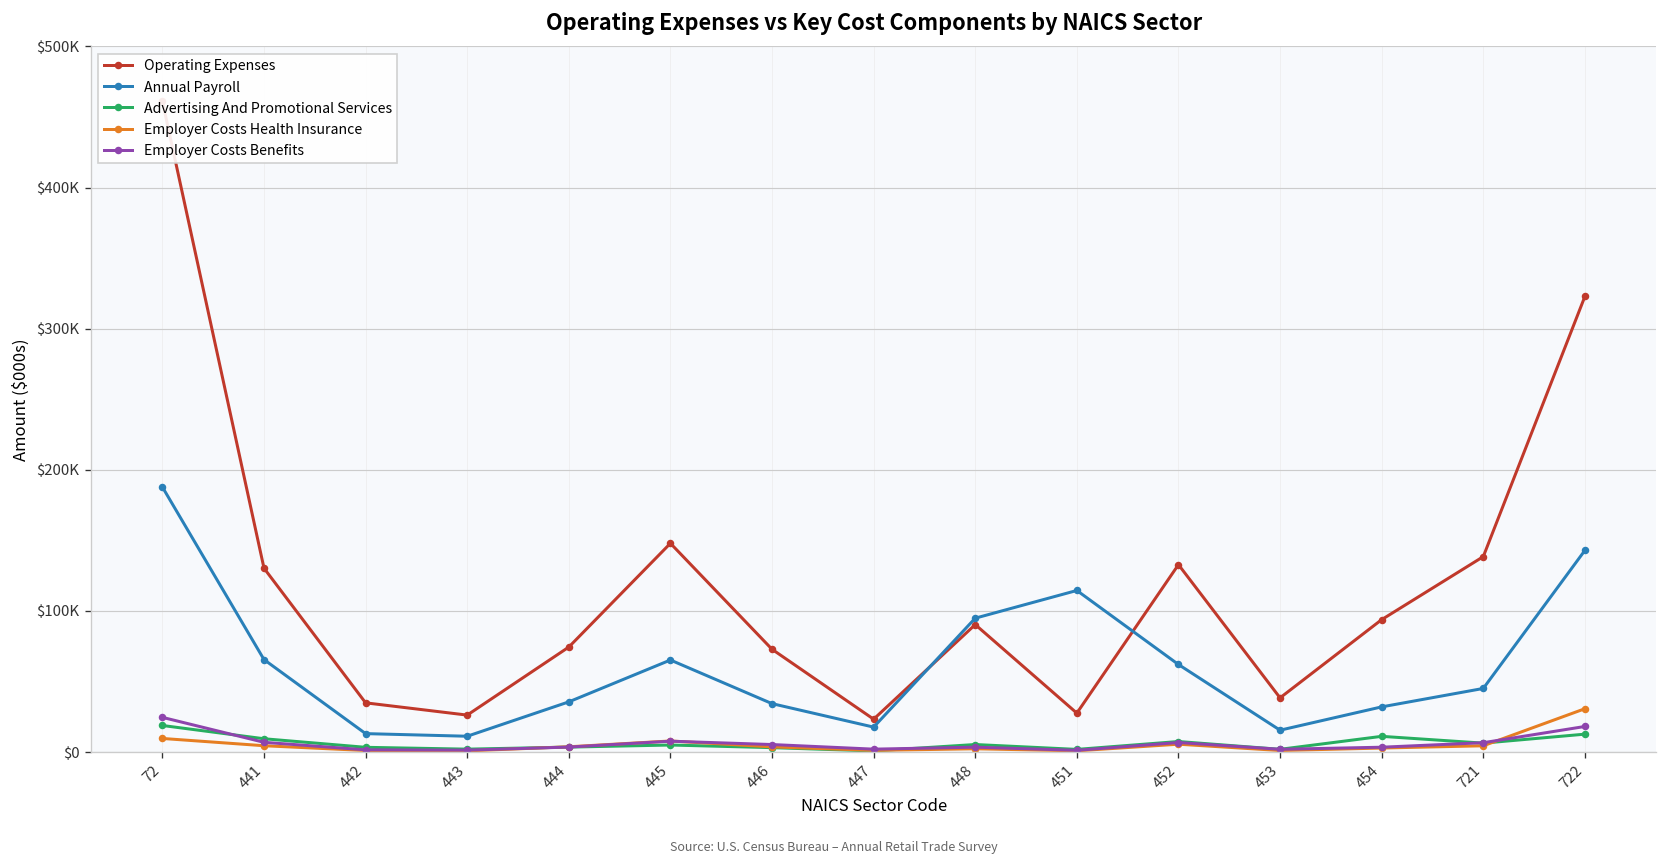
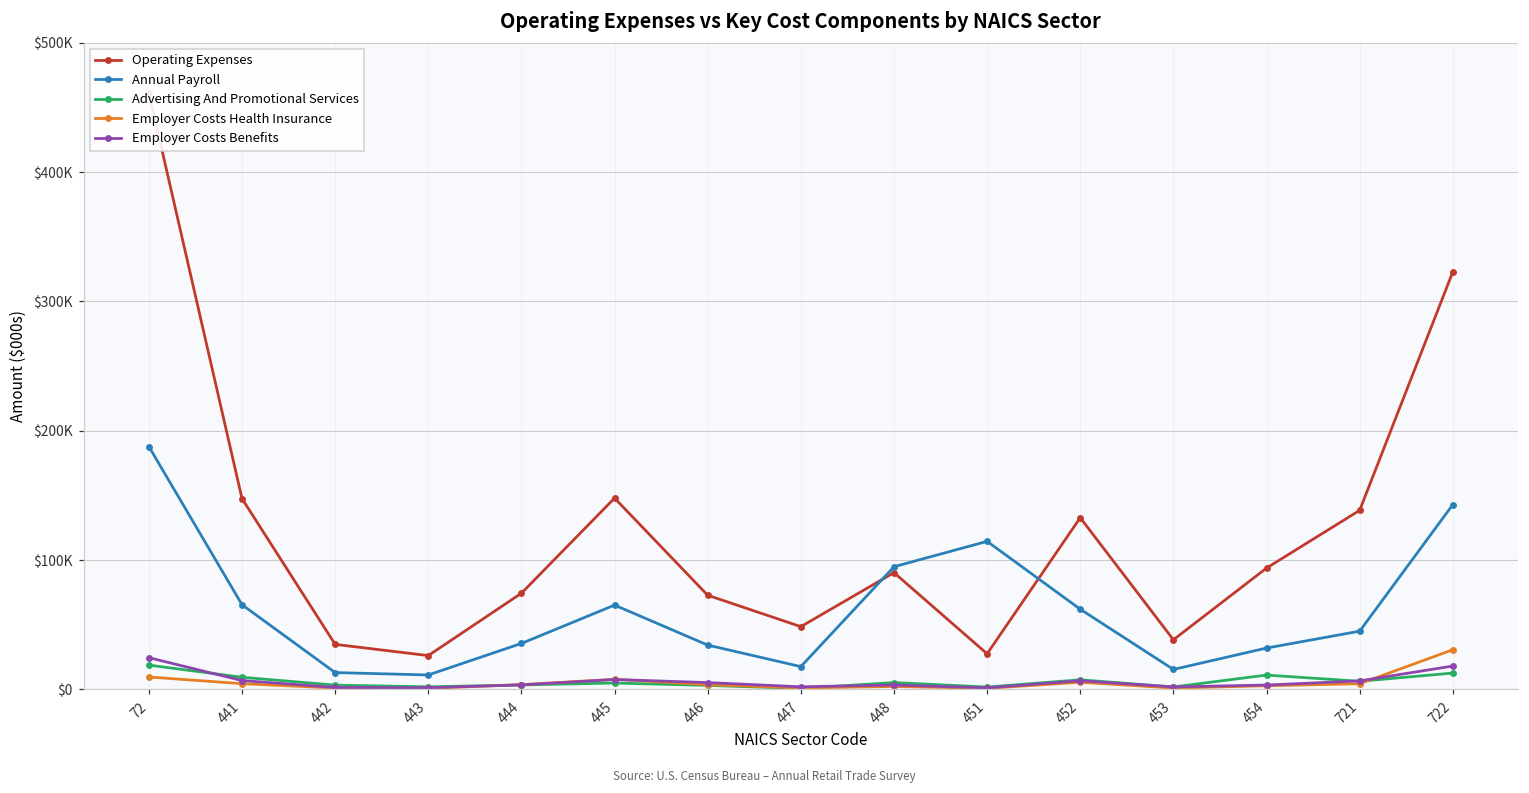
Operating Expenses, 441: $130000 -> $147000
Operating Expenses, 447: $23000 -> $48000
